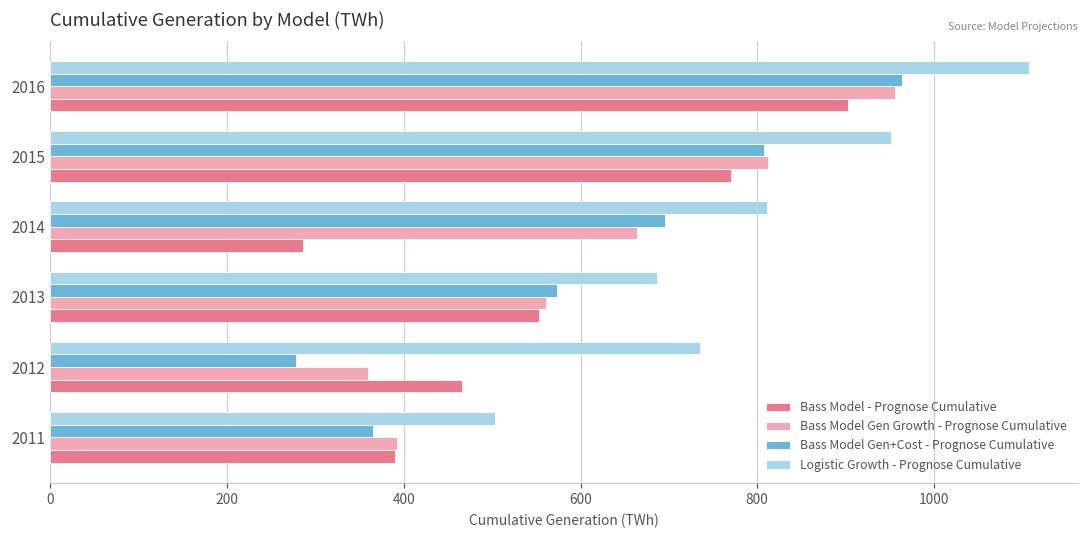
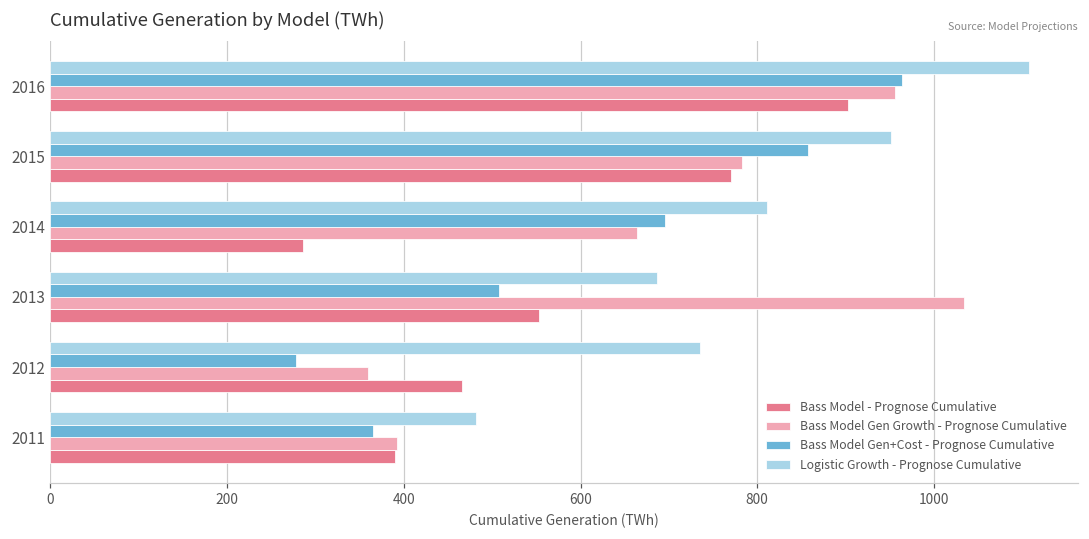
Bass Model Gen+Cost - Prognose Cumulative, 2015: 810 -> 860
Bass Model Gen Growth - Prognose Cumulative, 2015: 810 -> 780
Bass Model Gen+Cost - Prognose Cumulative, 2013: 570 -> 510
Bass Model Gen Growth - Prognose Cumulative, 2013: 560 -> 1030
Logistic Growth - Prognose Cumulative, 2011: 500 -> 480
